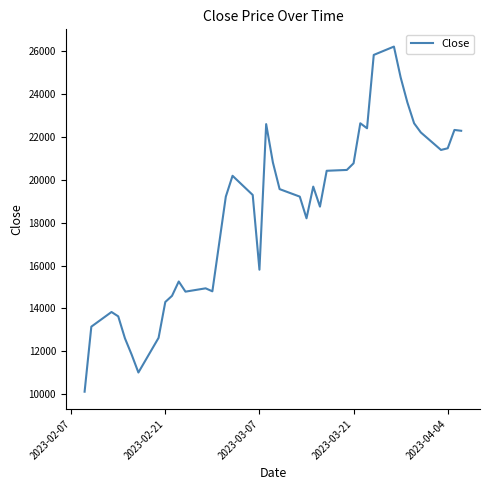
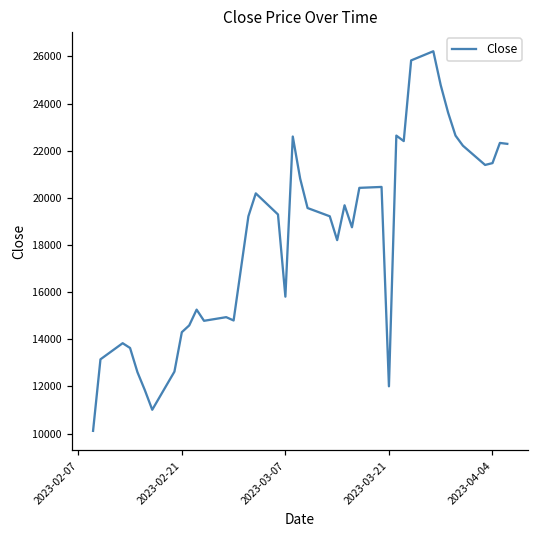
2023-03-21: 20800 -> 12000
